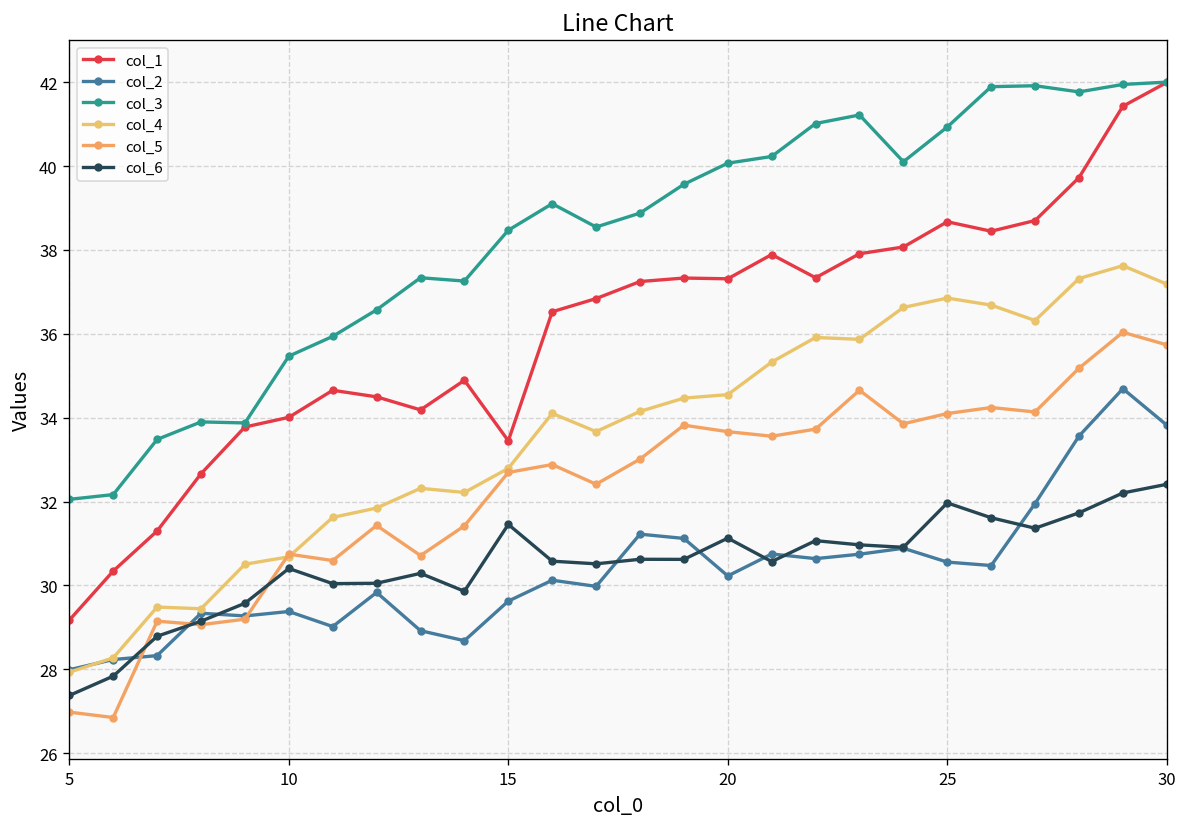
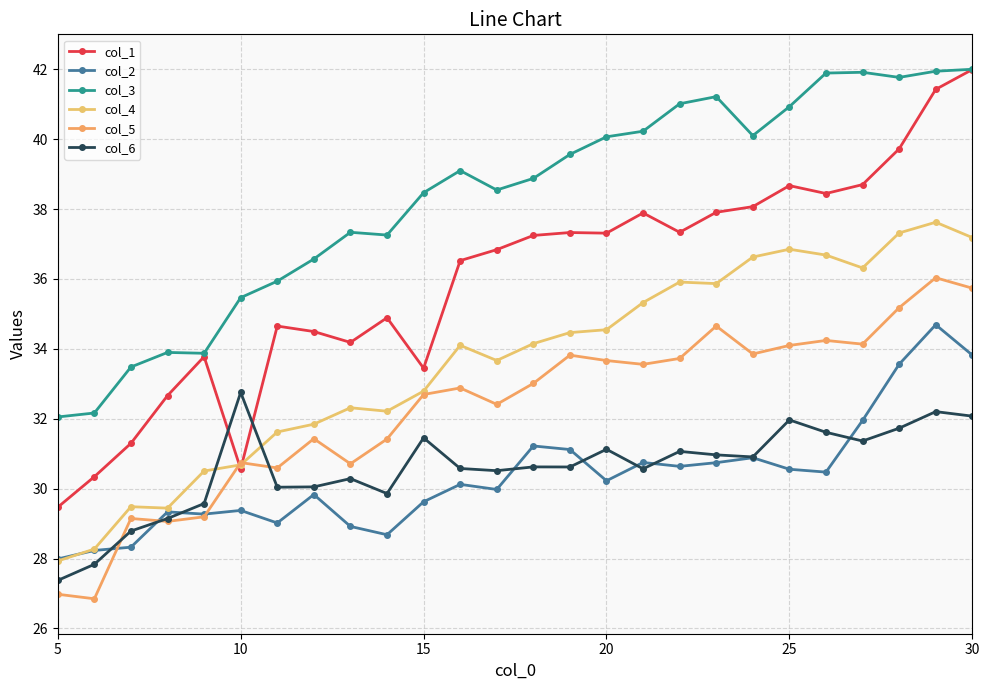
col_1, 5: 29.2 -> 29.5
col_1, 10: 34.0 -> 30.6
col_6, 10: 30.4 -> 32.8
col_6, 30: 32.4 -> 32.1
